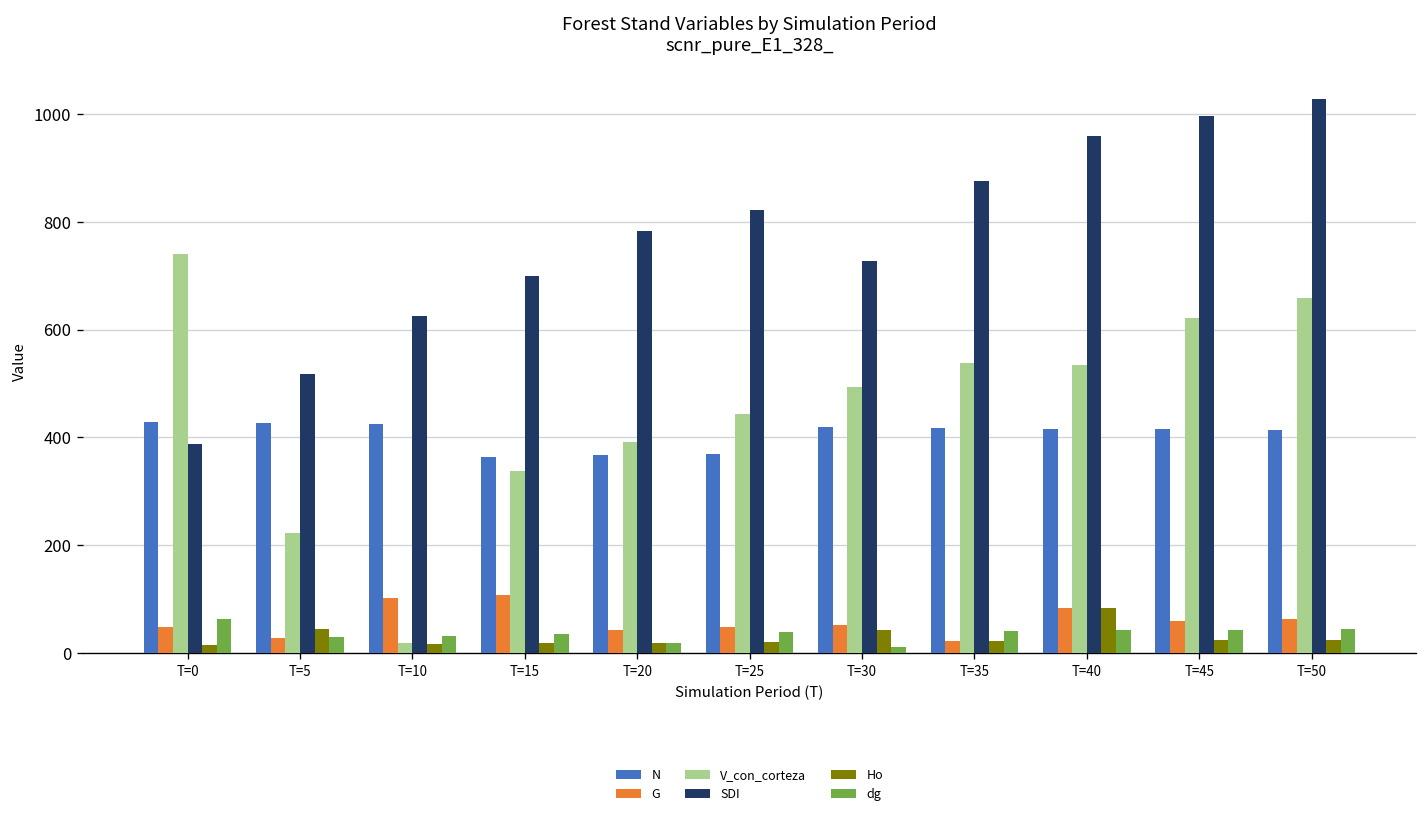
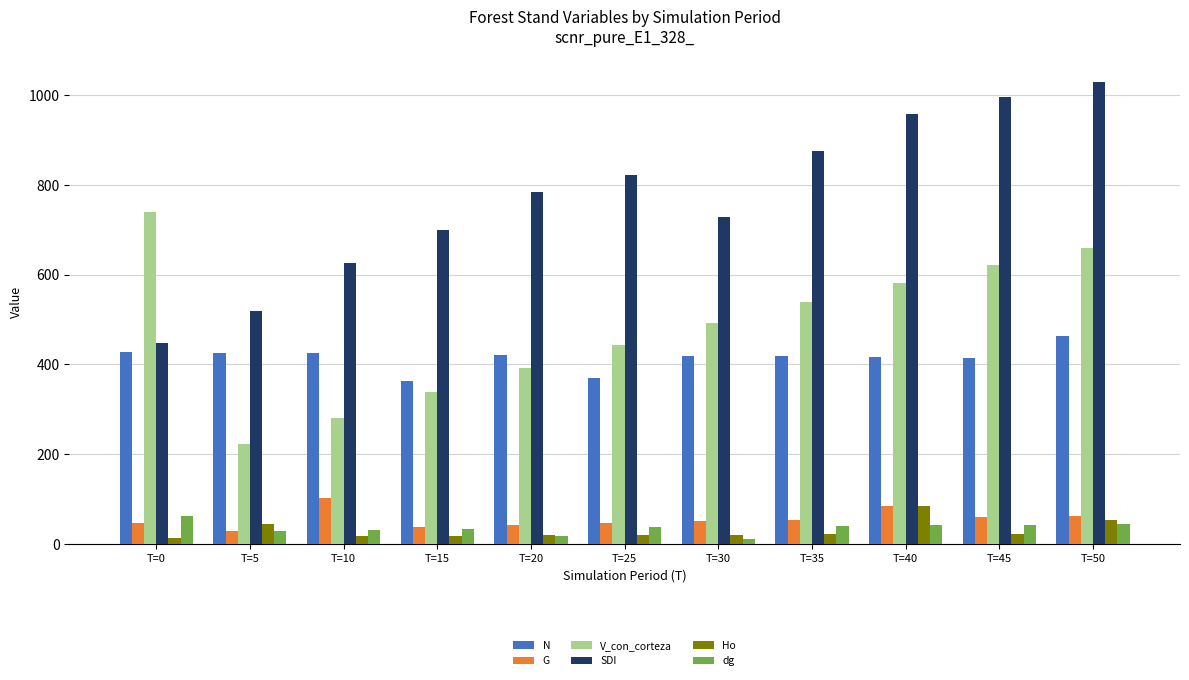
SDI, T=0: 390 -> 450
V_con_corteza, T=10: 20 -> 280
G, T=15: 110 -> 40
N, T=20: 370 -> 420
Ho, T=30: 40 -> 20
G, T=35: 20 -> 50
V_con_corteza, T=40: 530 -> 580
N, T=50: 410 -> 460
Ho, T=50: 20 -> 50
